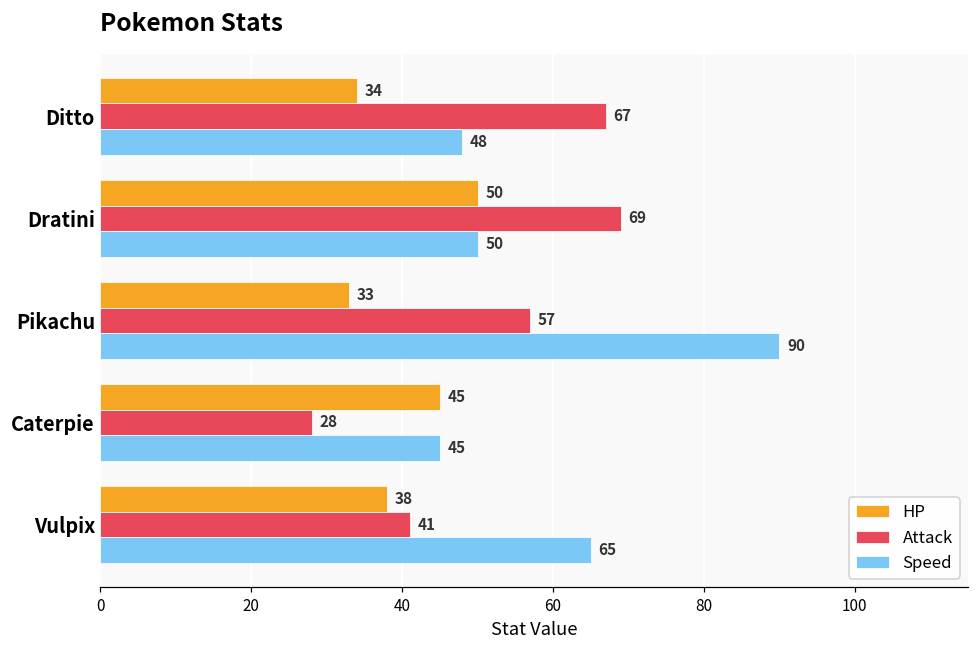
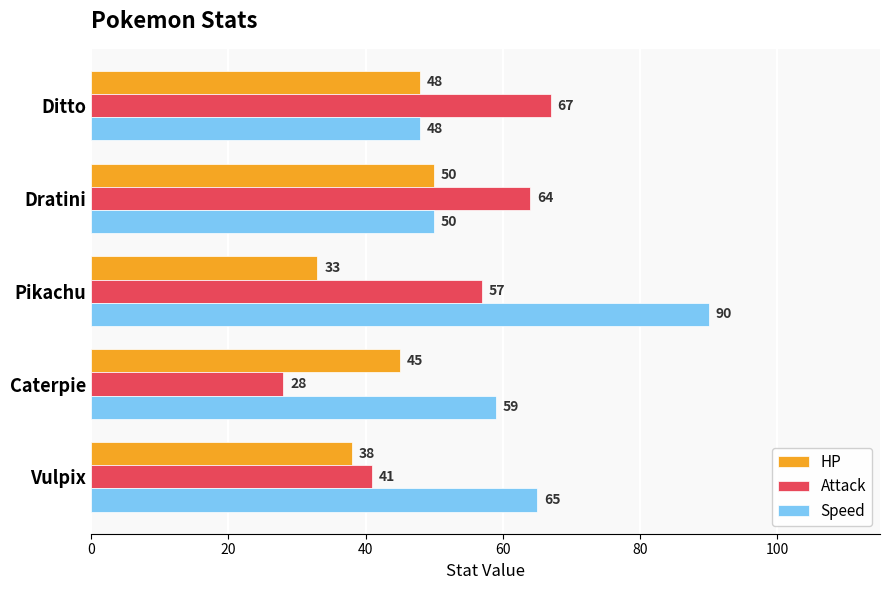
HP, Ditto: 34 -> 48
Attack, Dratini: 69 -> 64
Speed, Caterpie: 45 -> 59
